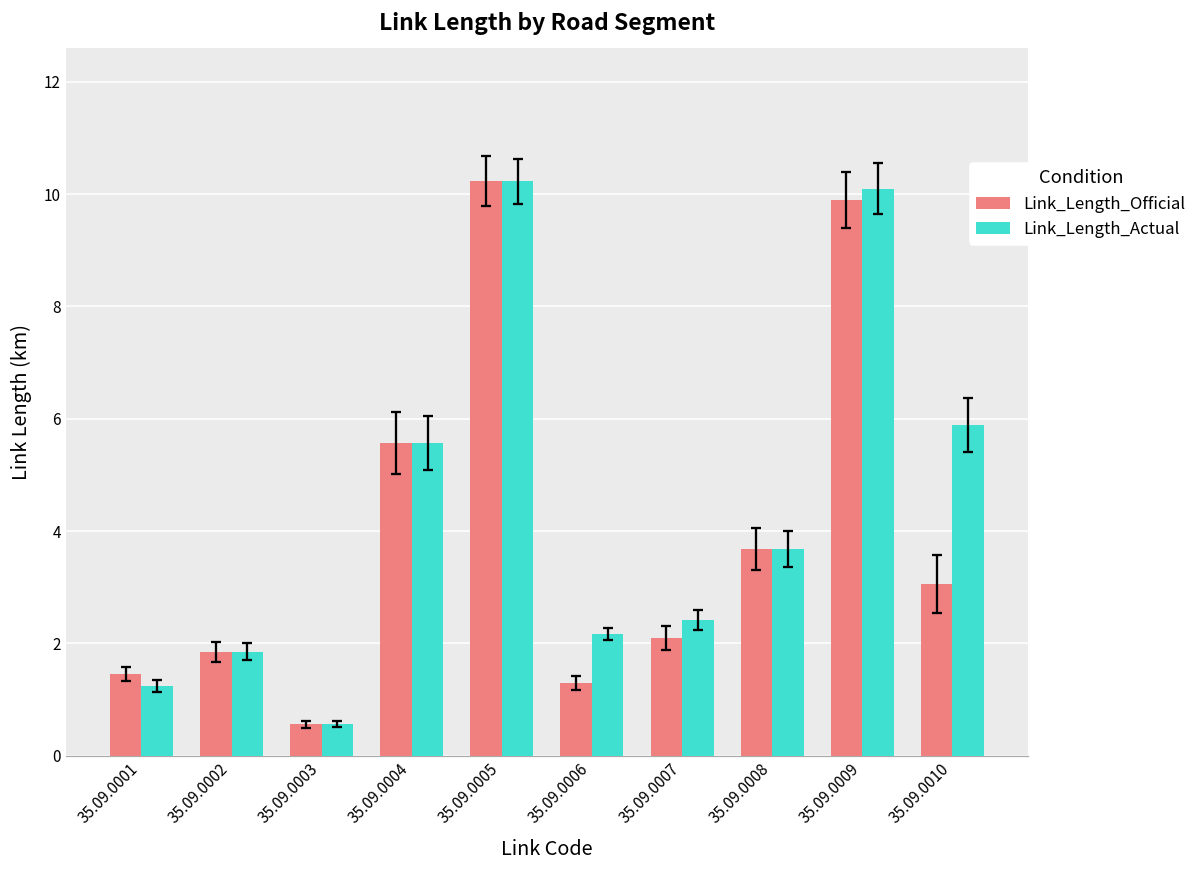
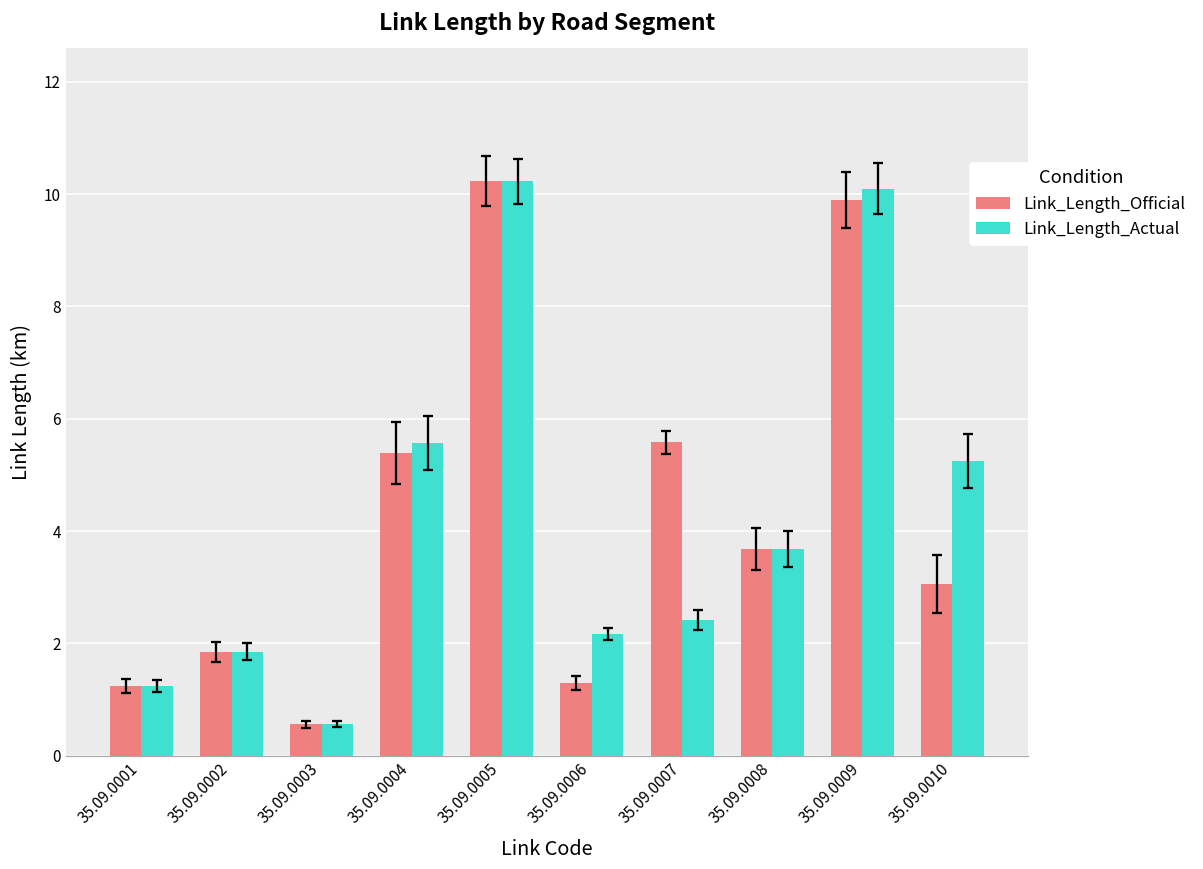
Link_Length_Official, 35.09.0001: 1.5 -> 1.2
Link_Length_Official, 35.09.0004: 5.6 -> 5.4
Link_Length_Official, 35.09.0007: 2.1 -> 5.6
Link_Length_Actual, 35.09.0010: 5.9 -> 5.2
